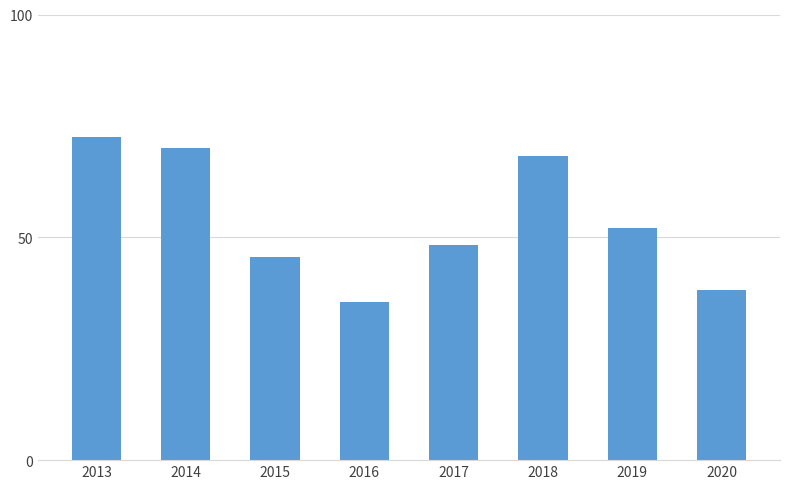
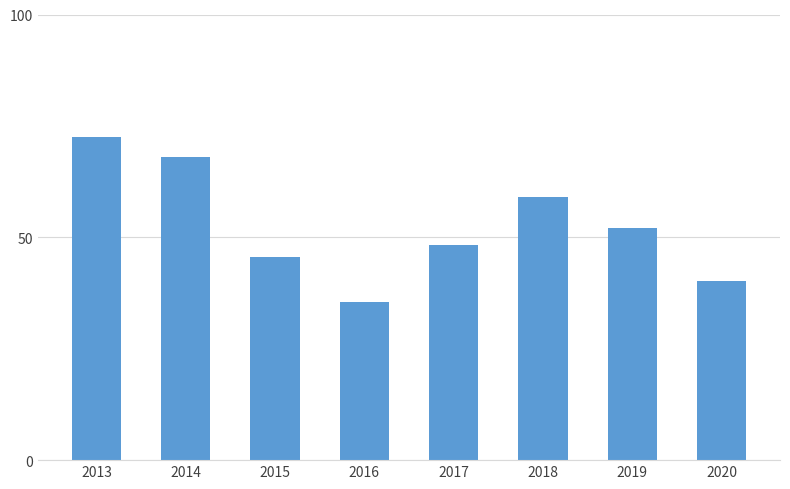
2014: 70 -> 68
2018: 68 -> 59
2020: 38 -> 40
